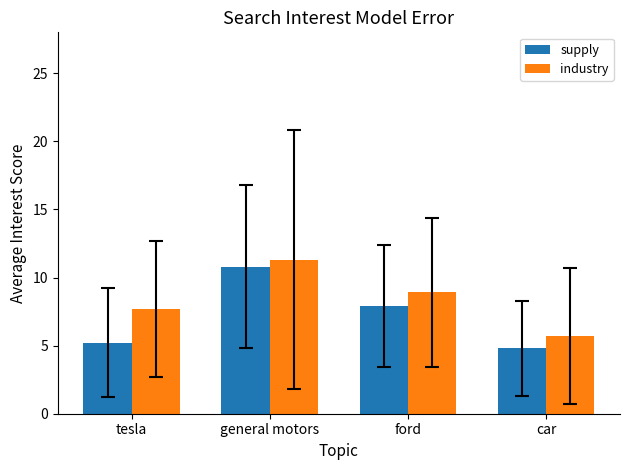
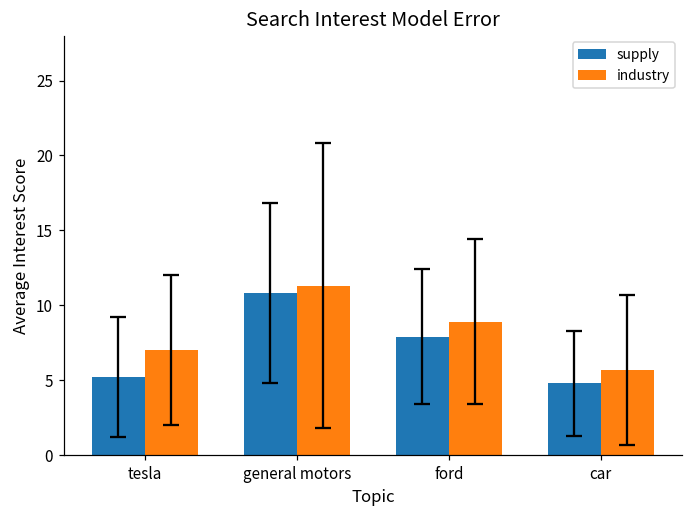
industry, tesla: 7.7 -> 7.0
